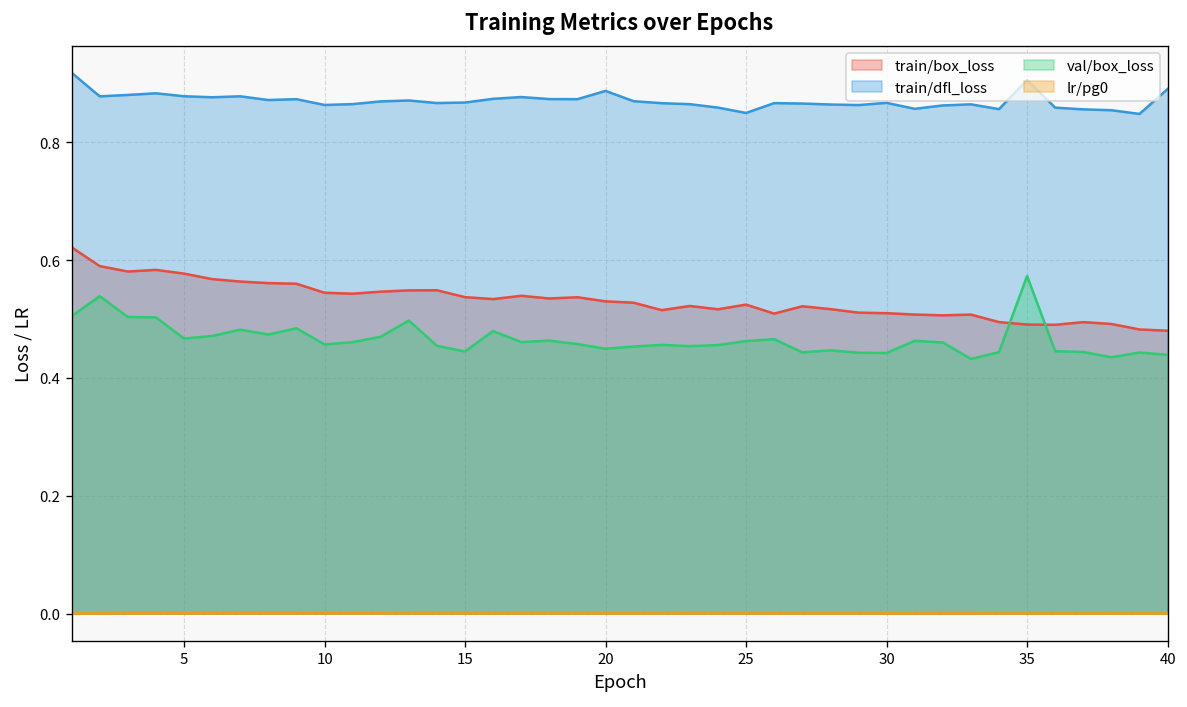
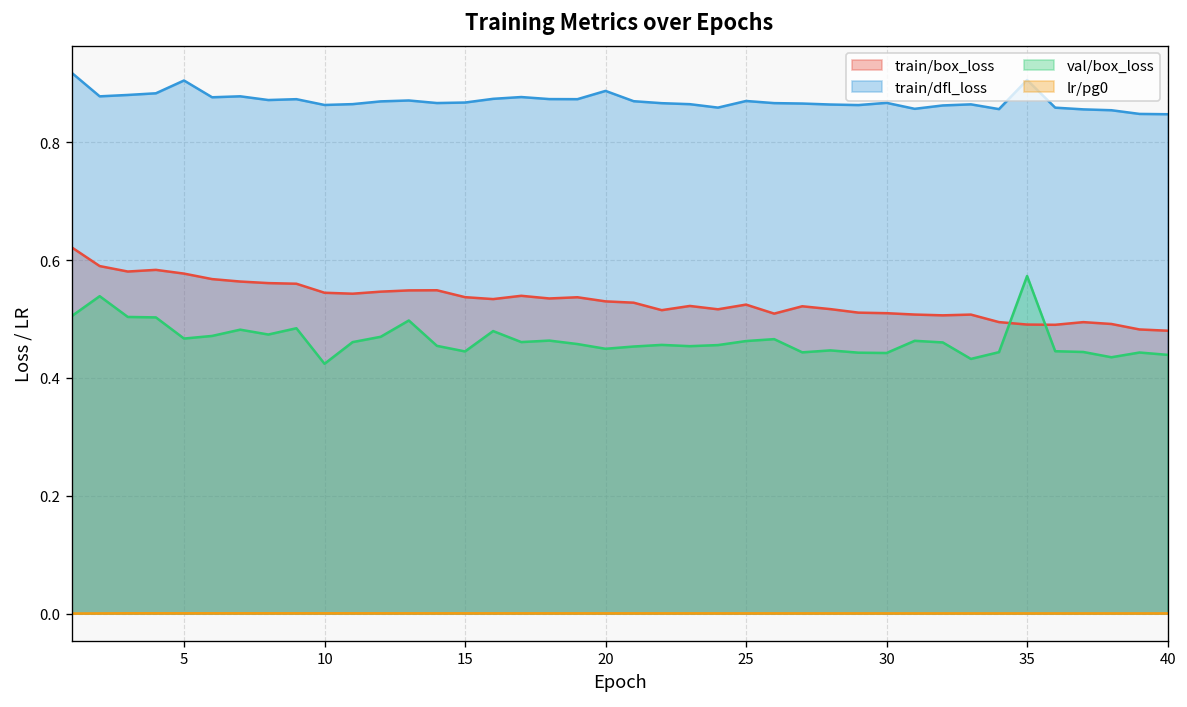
train/dfl_loss, 5: 0.88 -> 0.90
val/box_loss, 10: 0.46 -> 0.42
train/dfl_loss, 25: 0.85 -> 0.87
train/dfl_loss, 40: 0.89 -> 0.85
